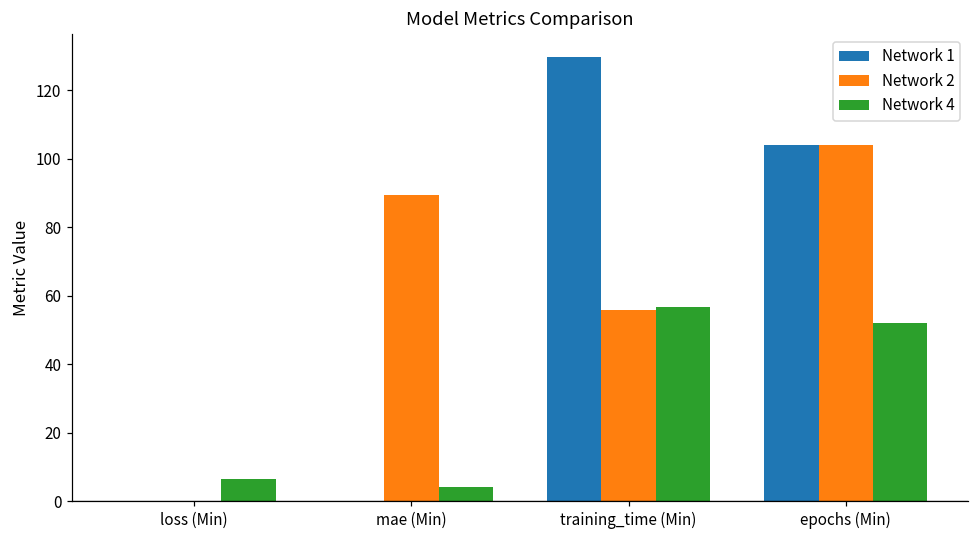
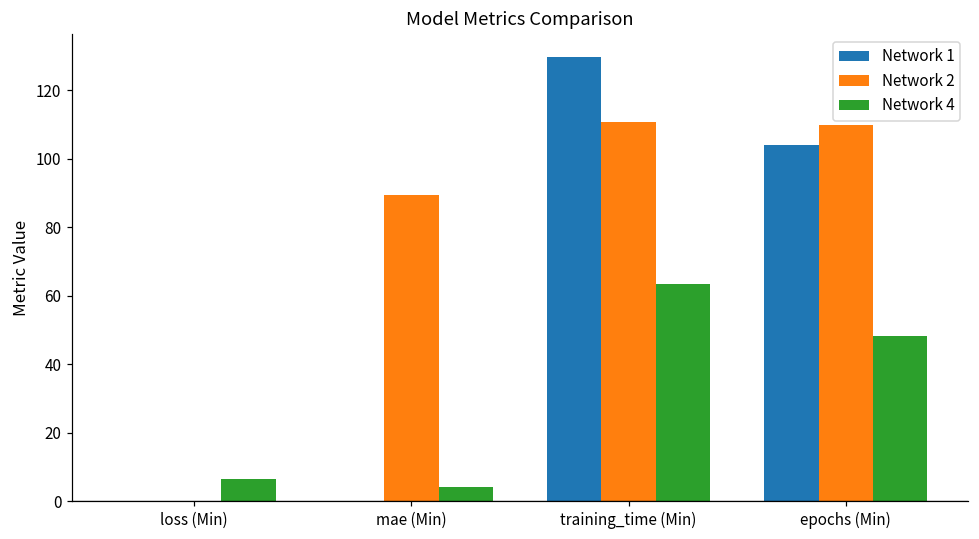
Network 2, training_time (Min): 56 -> 111
Network 4, training_time (Min): 57 -> 63
Network 2, epochs (Min): 104 -> 110
Network 4, epochs (Min): 52 -> 48
